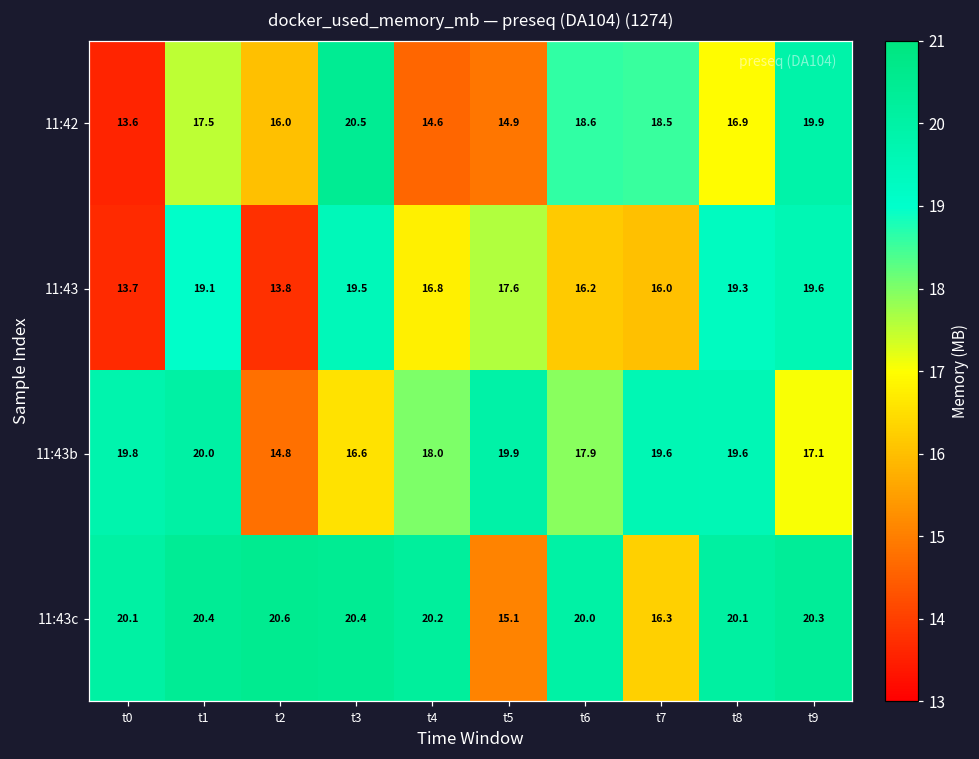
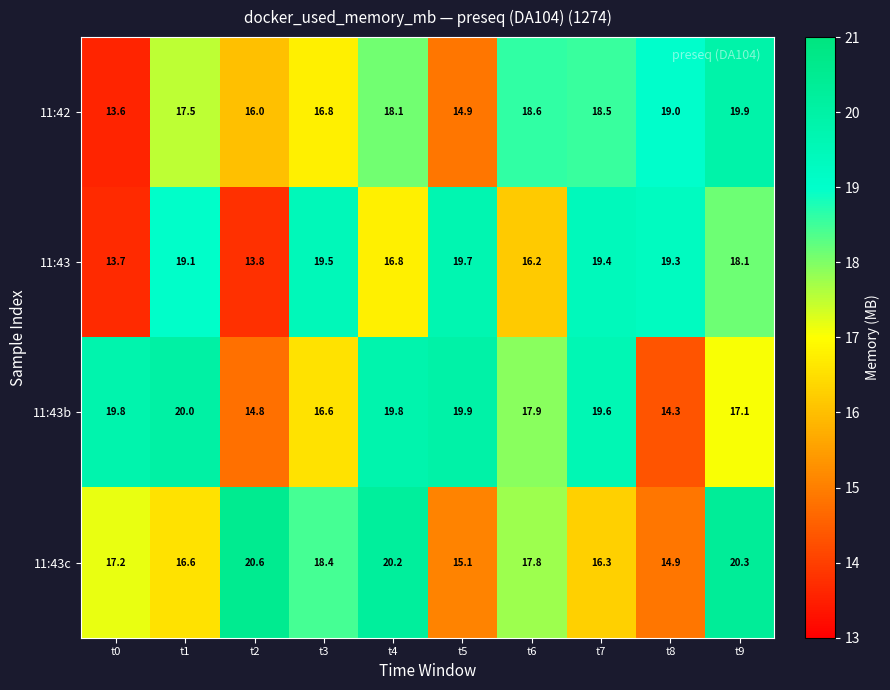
11:42, t3: 20.5 -> 16.8
11:42, t4: 14.6 -> 18.1
11:42, t8: 16.9 -> 19.0
11:43, t5: 17.6 -> 19.7
11:43, t7: 16.0 -> 19.4
11:43, t9: 19.6 -> 18.1
11:43b, t4: 18.0 -> 19.8
11:43b, t8: 19.6 -> 14.3
11:43c, t0: 20.1 -> 17.2
11:43c, t1: 20.4 -> 16.6
11:43c, t3: 20.4 -> 18.4
11:43c, t6: 20.0 -> 17.8
11:43c, t8: 20.1 -> 14.9
